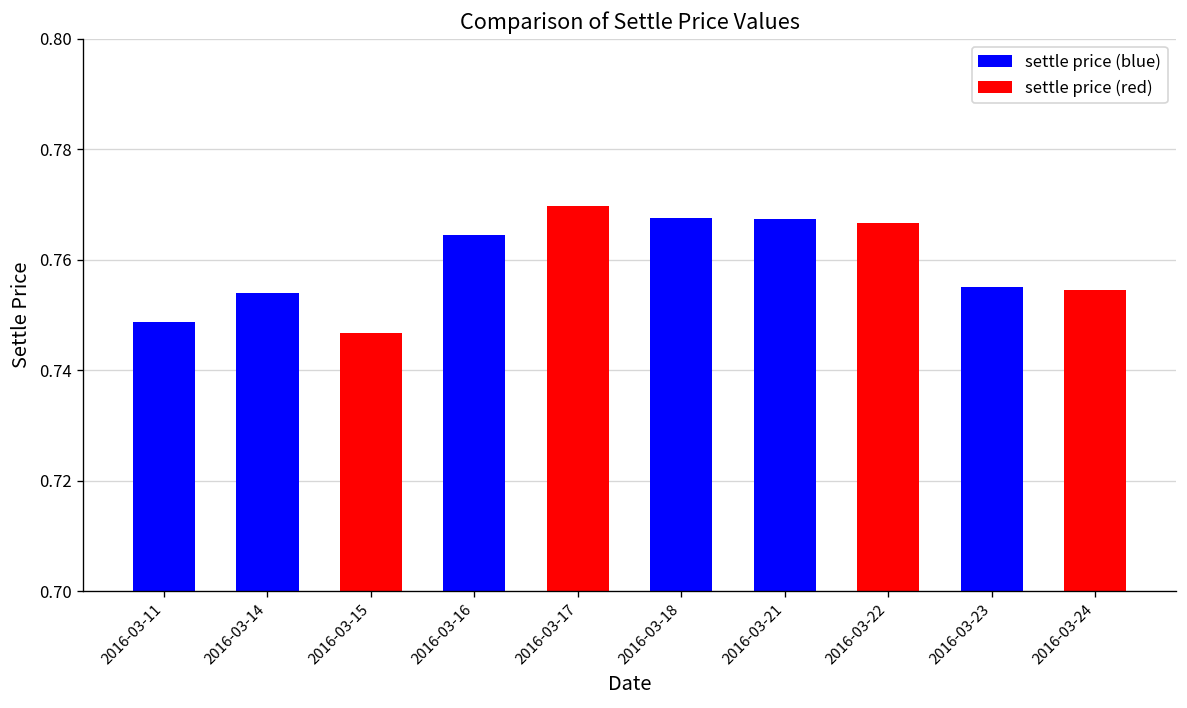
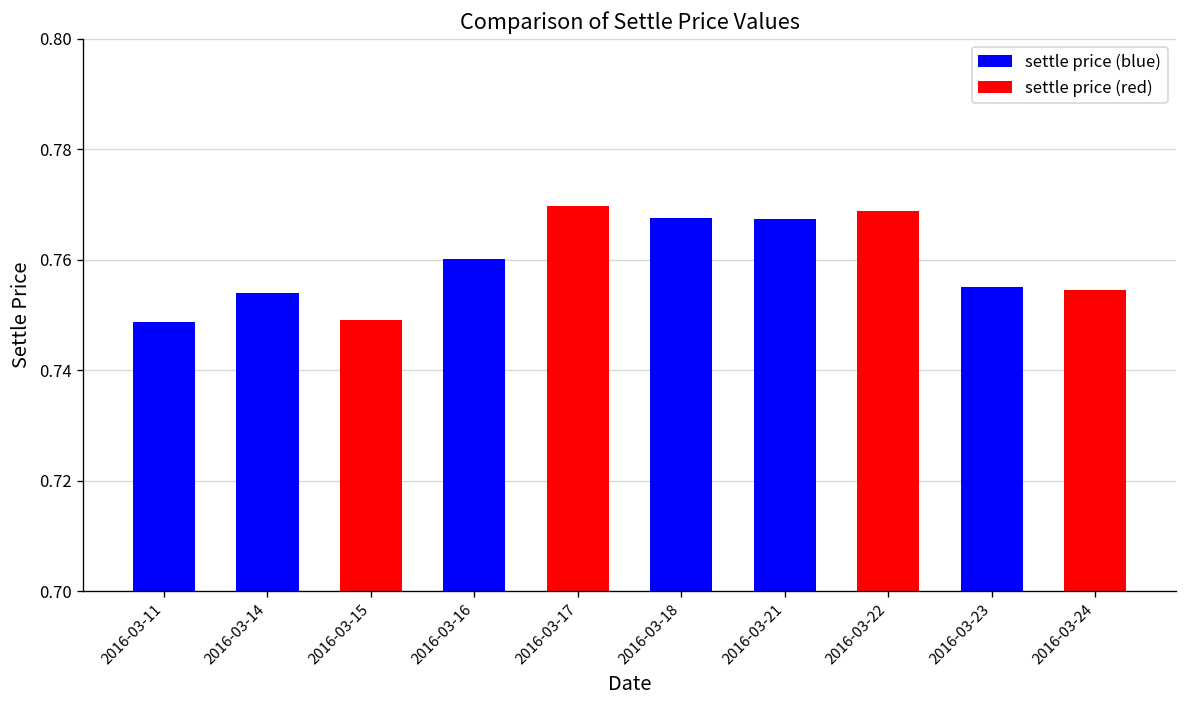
2016-03-15: 0.747 -> 0.749
2016-03-16: 0.764 -> 0.760
2016-03-22: 0.767 -> 0.769
